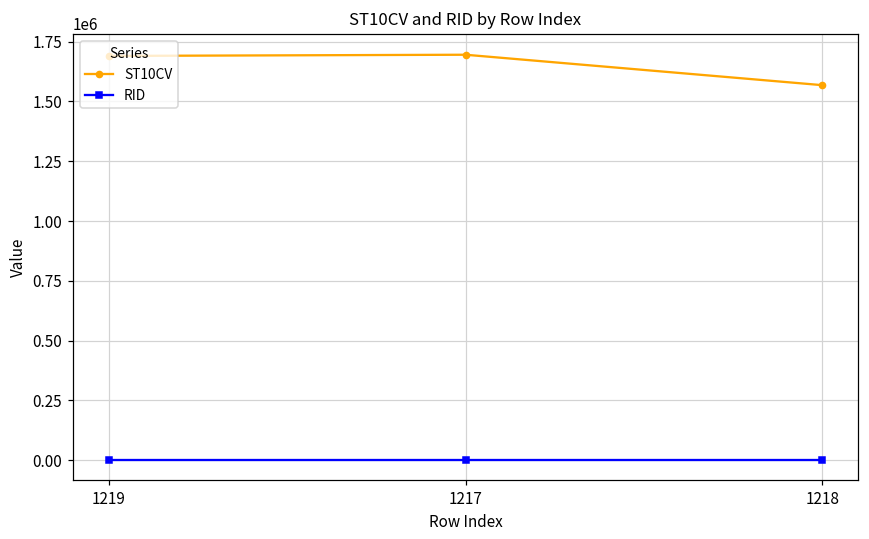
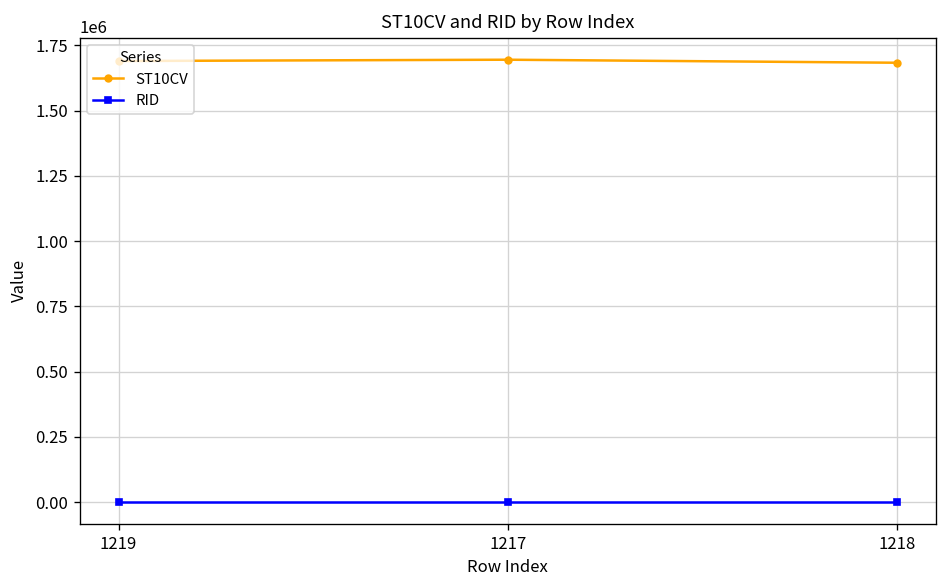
ST10CV, 1218: 1570000 -> 1680000
